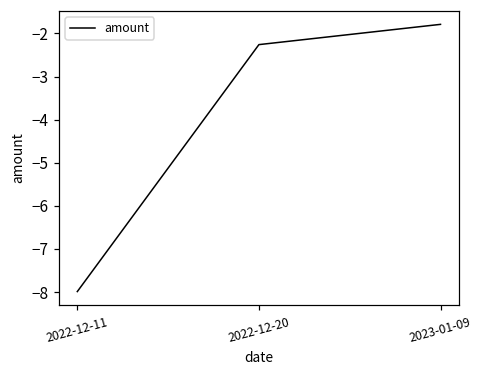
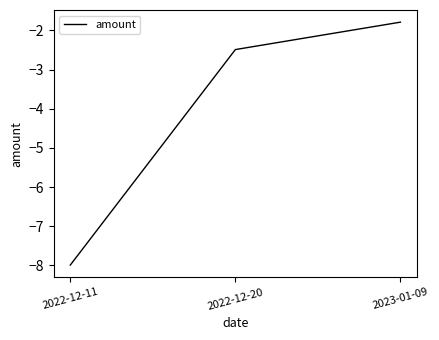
2022-12-20: -2.3 -> -2.5
